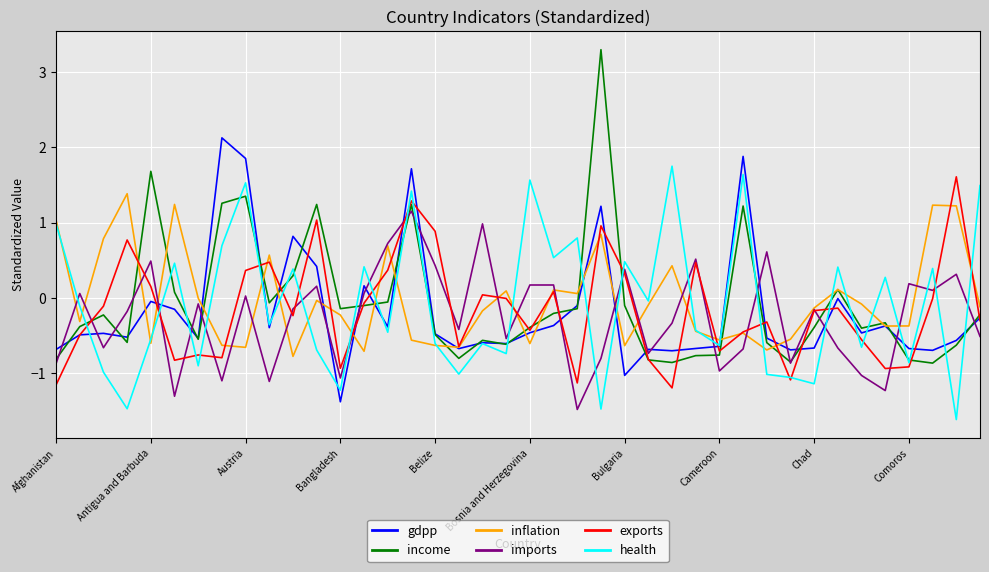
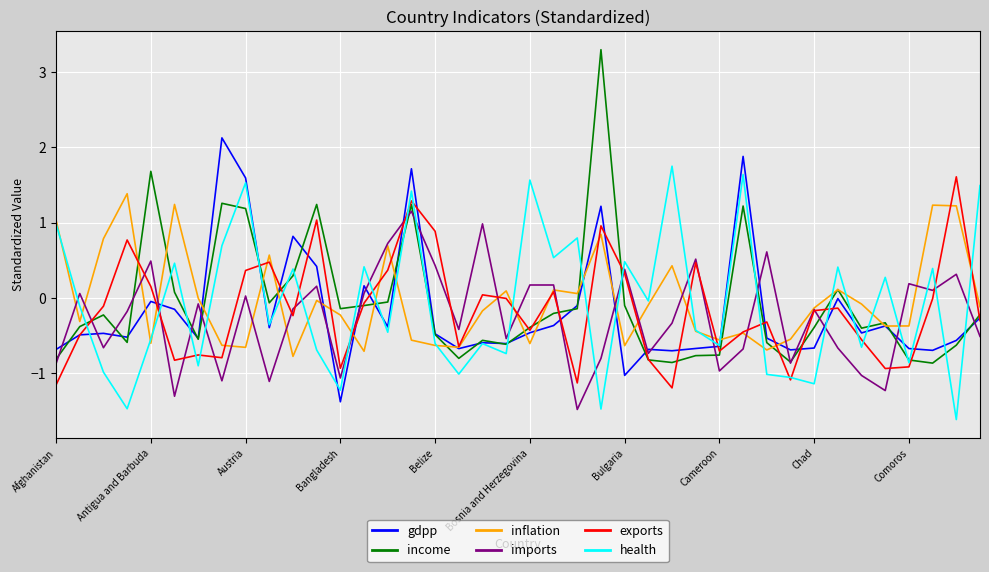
gdpp, Austria: 1.8 -> 1.6
income, Austria: 1.3 -> 1.2
